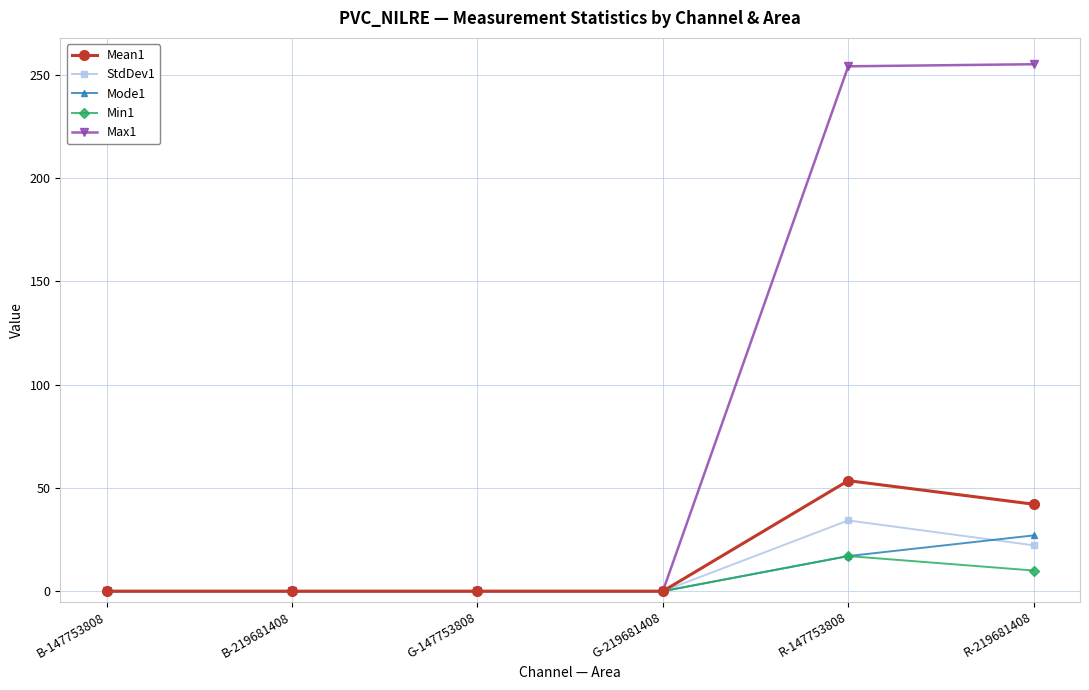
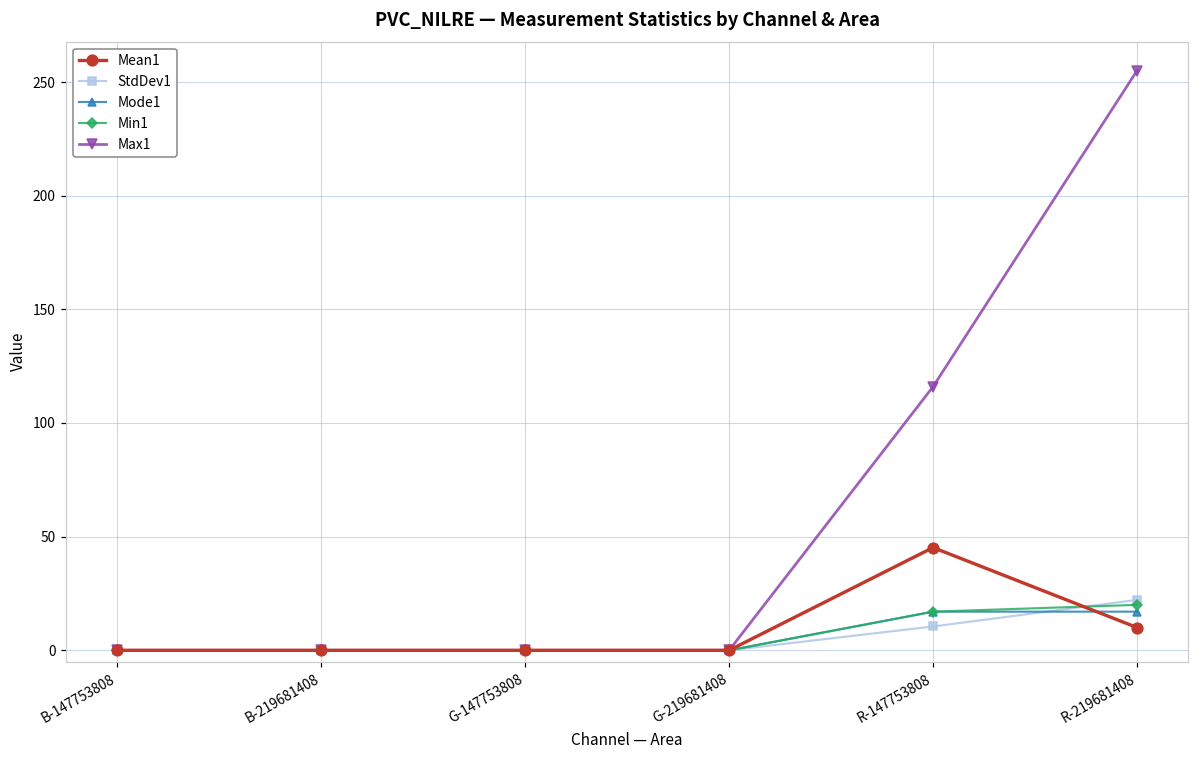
Mean1, R-147753808: 53 -> 45
StdDev1, R-147753808: 34 -> 10
Max1, R-147753808: 254 -> 116
Mean1, R-219681408: 42 -> 10
Mode1, R-219681408: 27 -> 17
Min1, R-219681408: 10 -> 20
